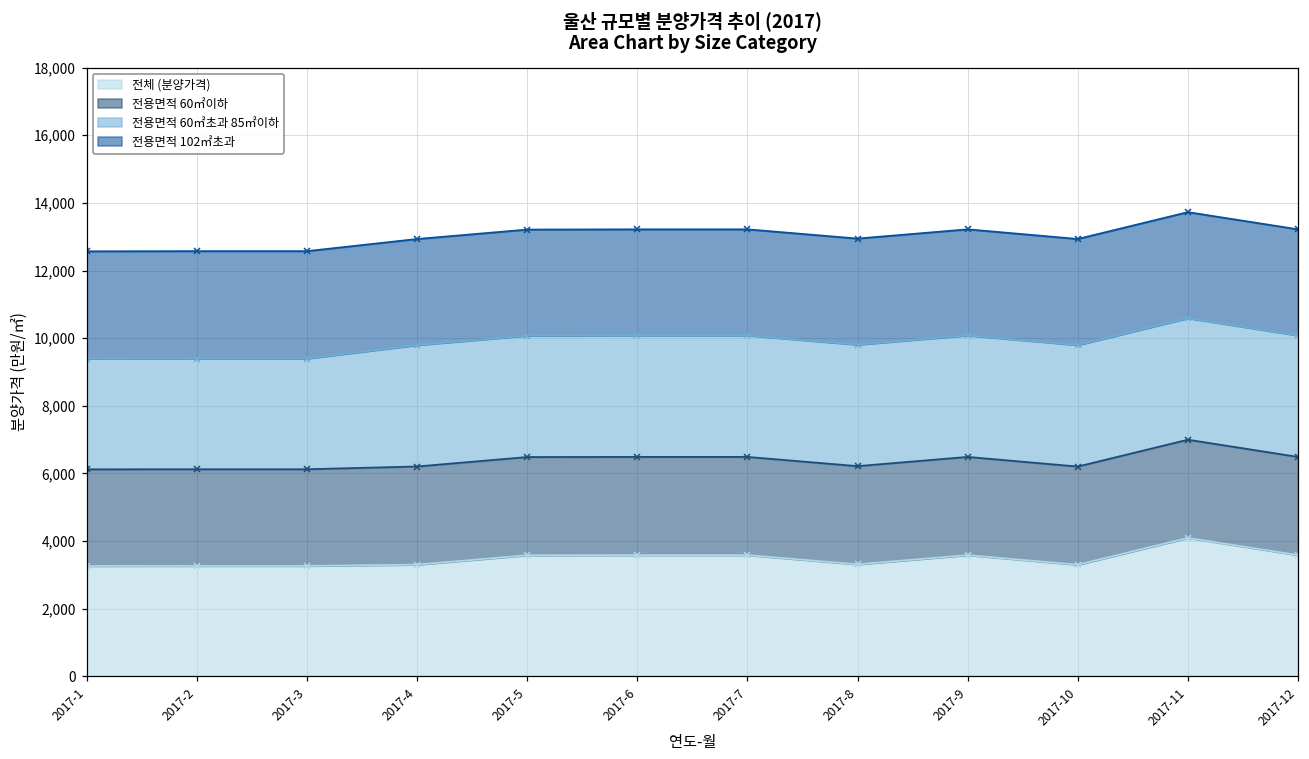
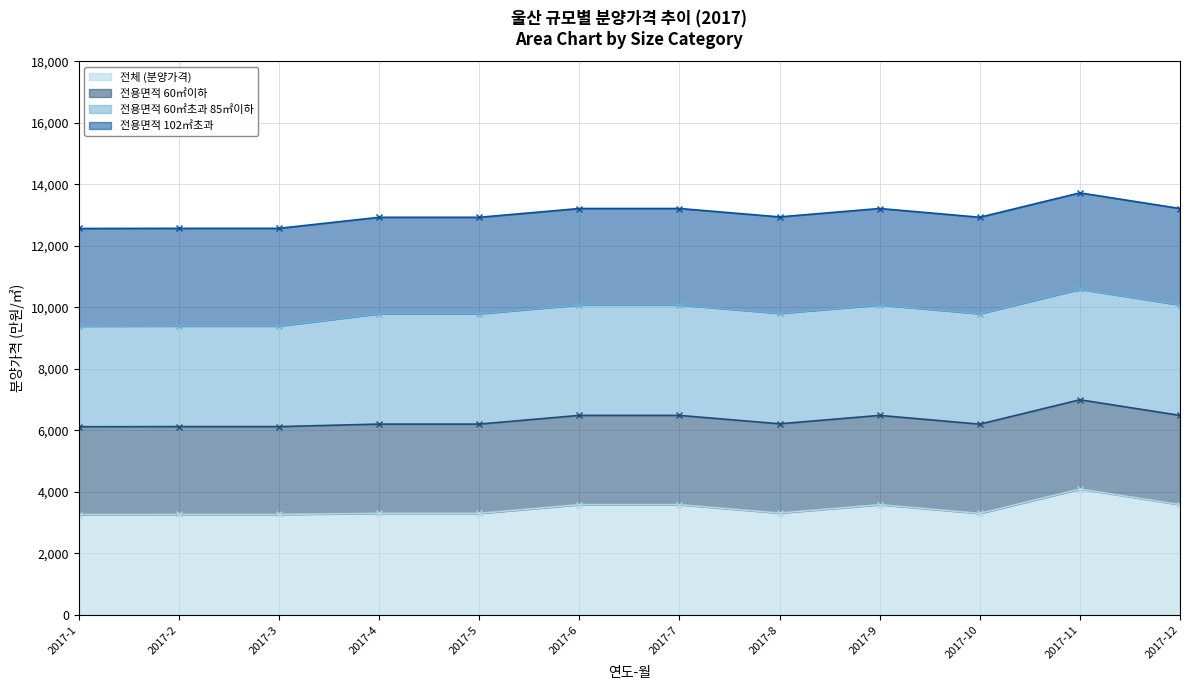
전체 (분양가격), 2017-5: 3,600 -> 3,300
